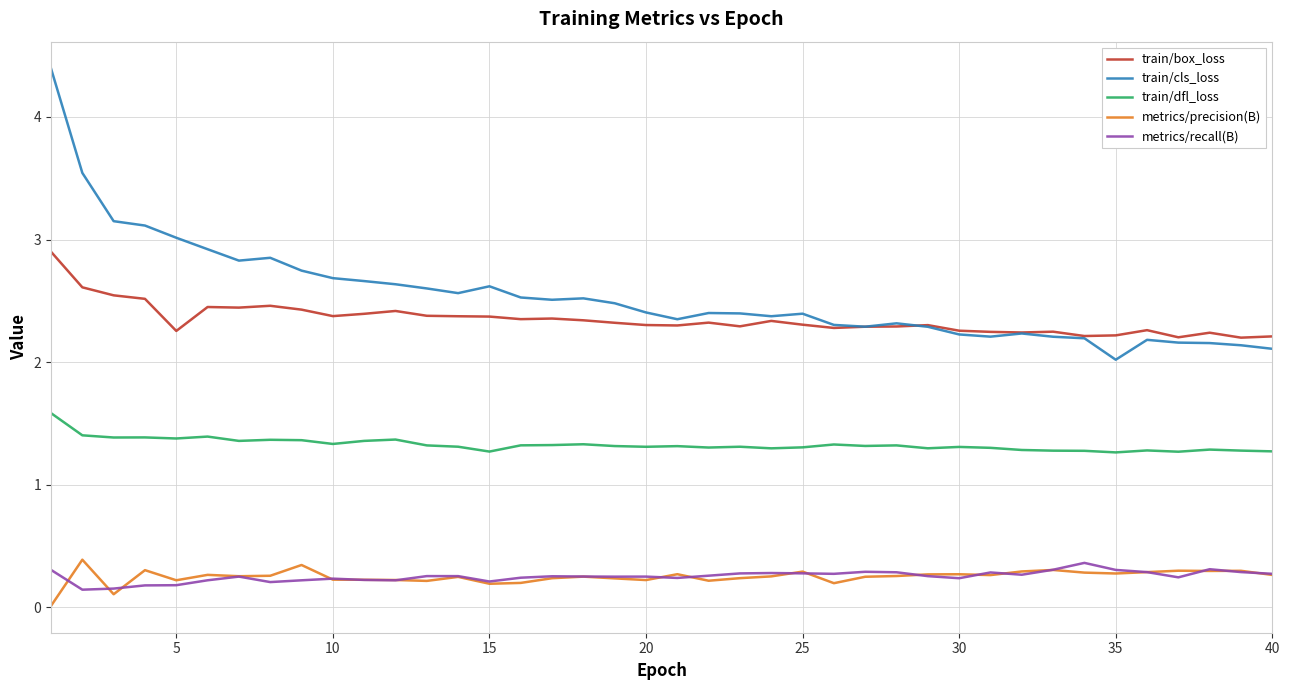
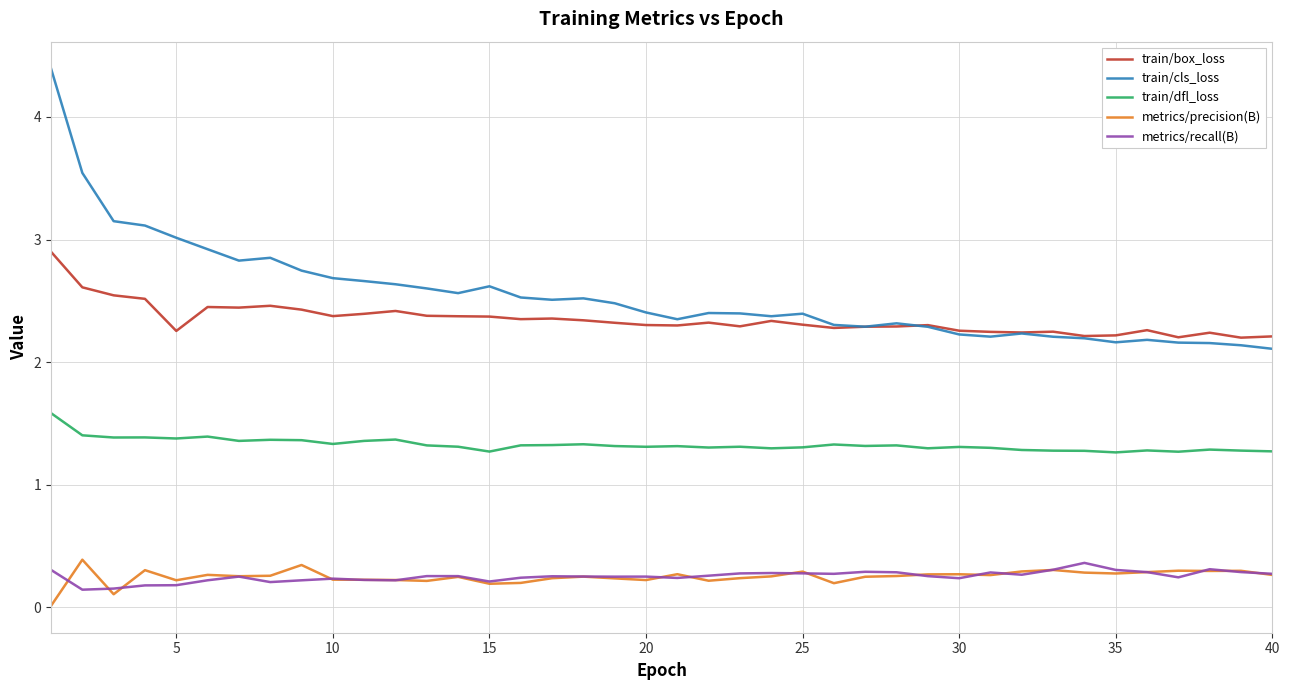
train/cls_loss, 35: 2.02 -> 2.16
